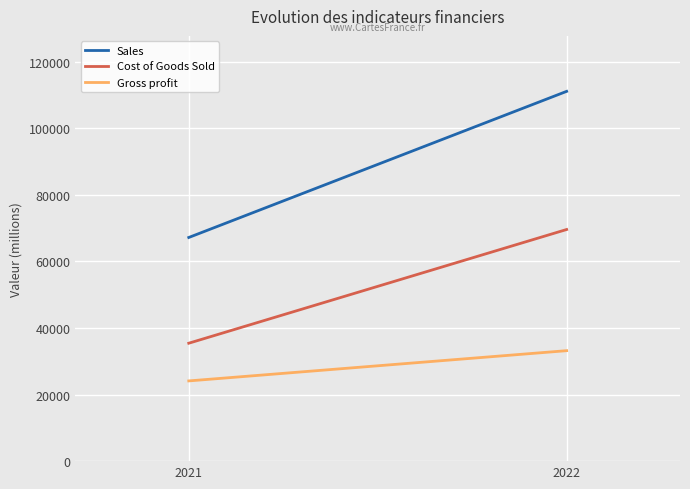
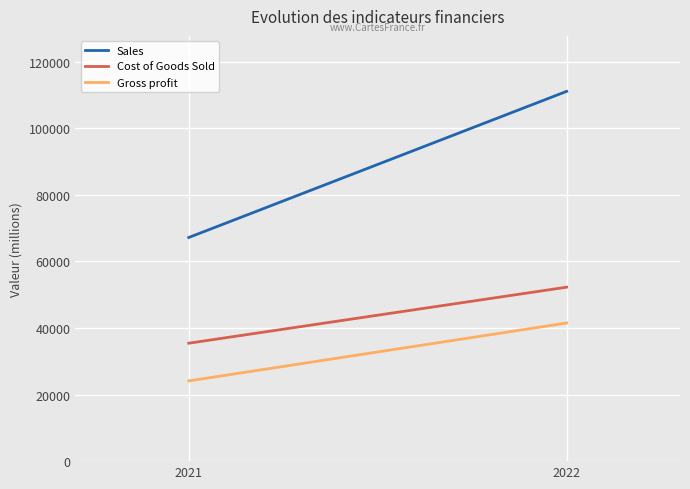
Cost of Goods Sold, 2022: 70000 -> 52000
Gross profit, 2022: 33000 -> 42000
